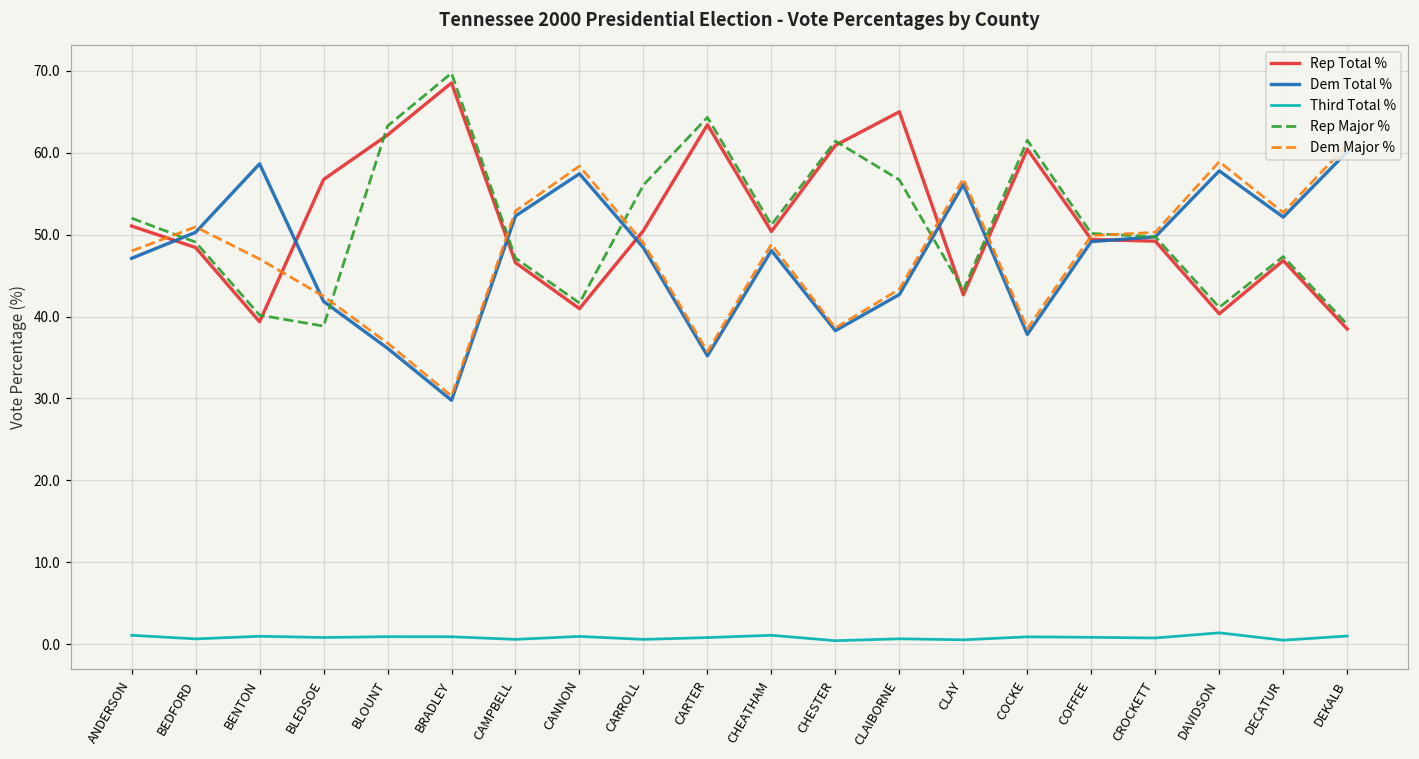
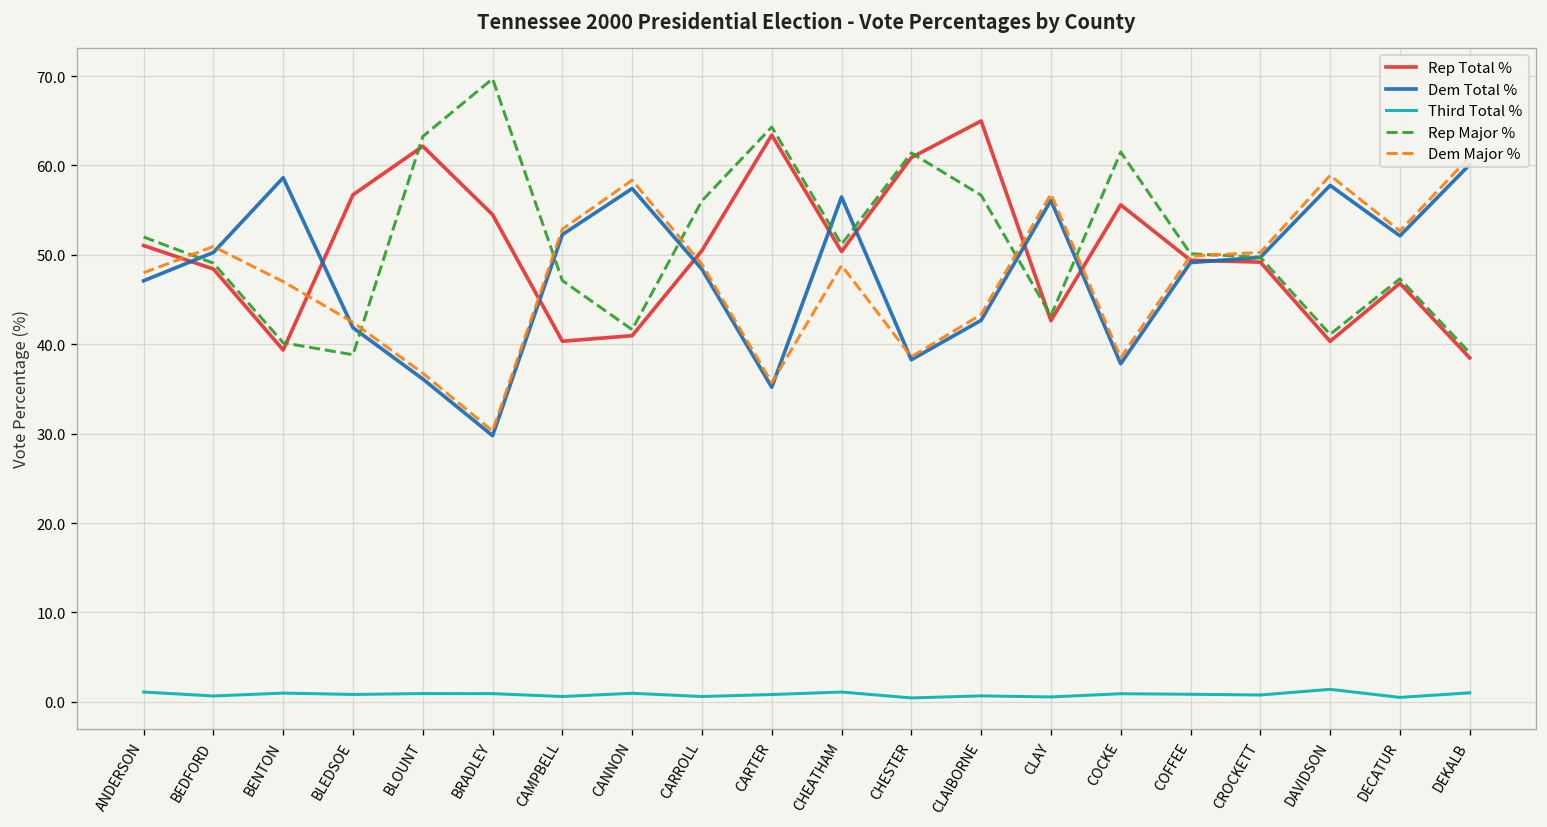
Rep Total %, BRADLEY: 69 -> 55
Rep Total %, CAMPBELL: 47 -> 40
Dem Total %, CHEATHAM: 48 -> 56
Rep Total %, COCKE: 60 -> 56
